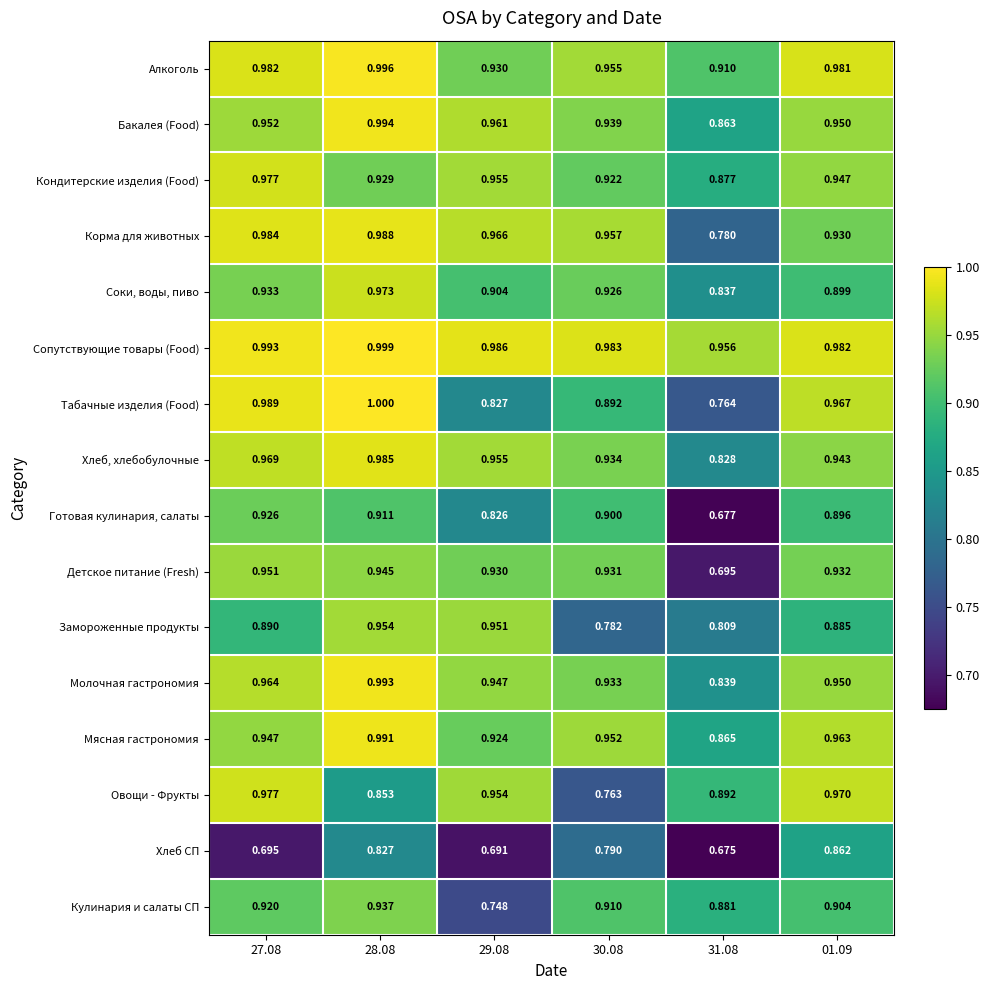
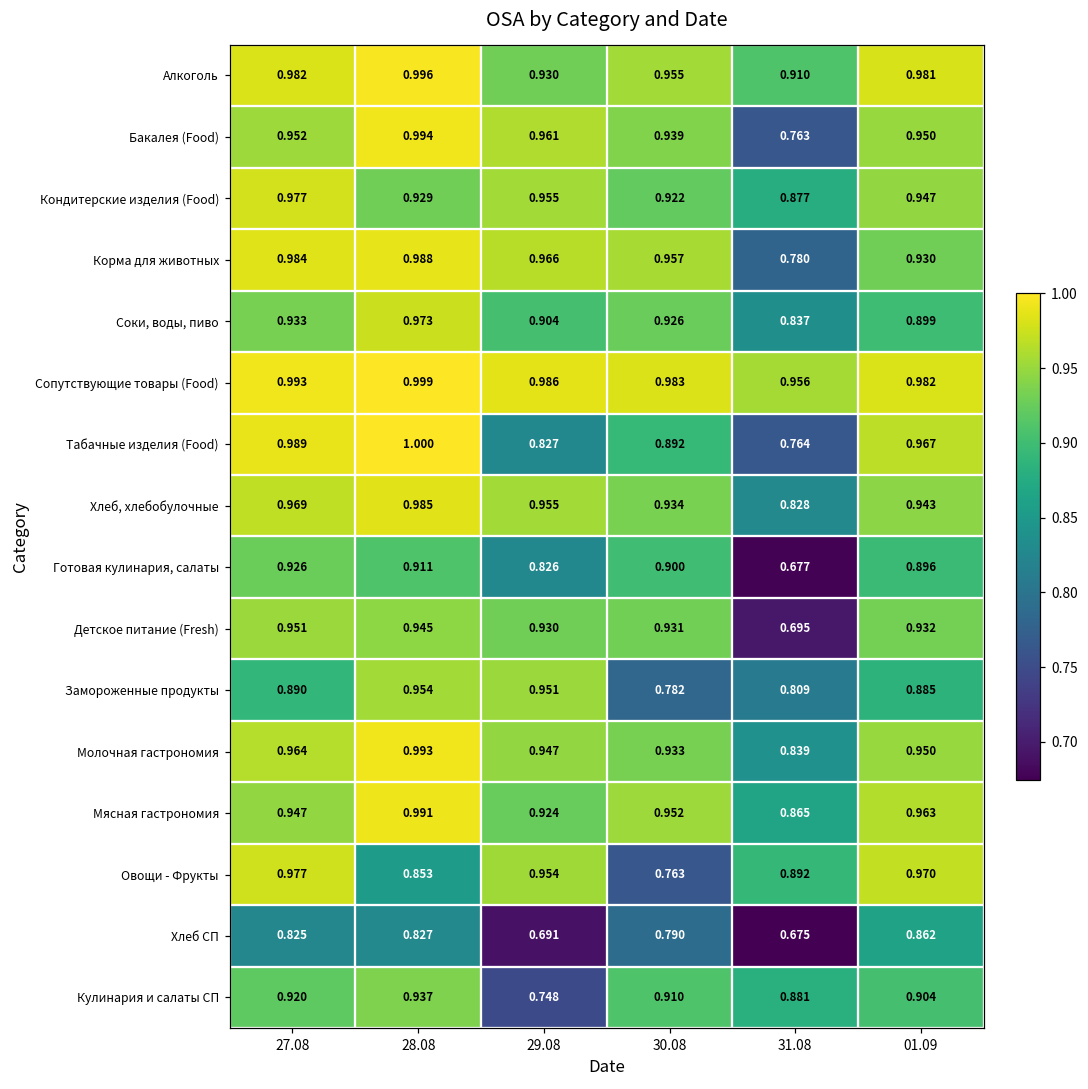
Бакалея (Food), 31.08: 0.863 -> 0.763
Хлеб СП, 27.08: 0.695 -> 0.825
